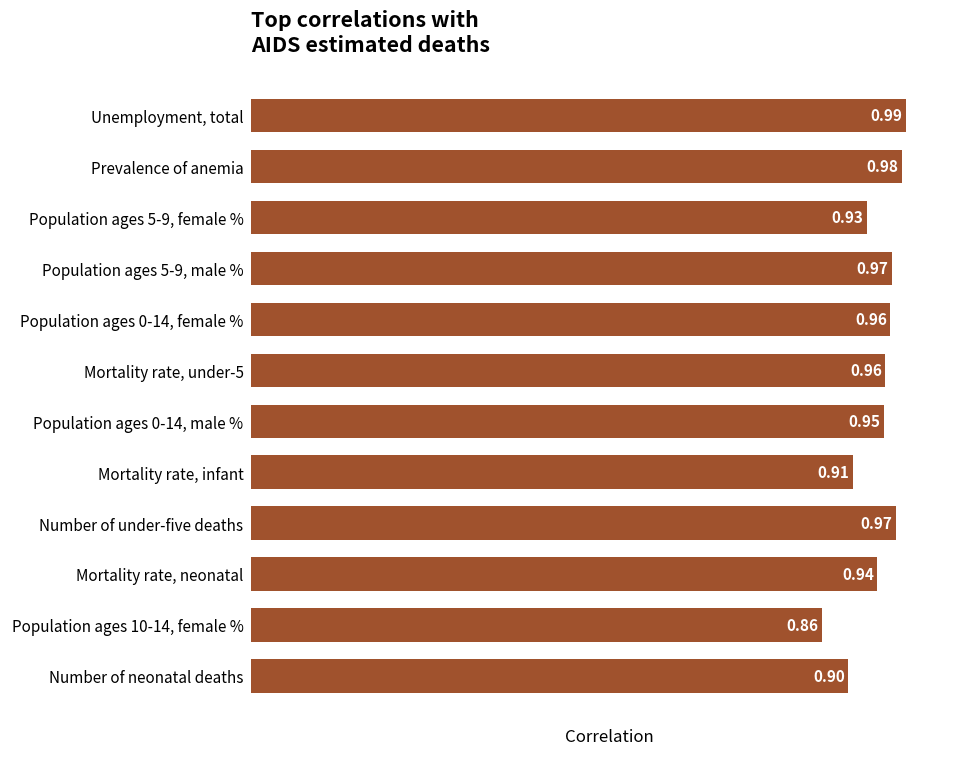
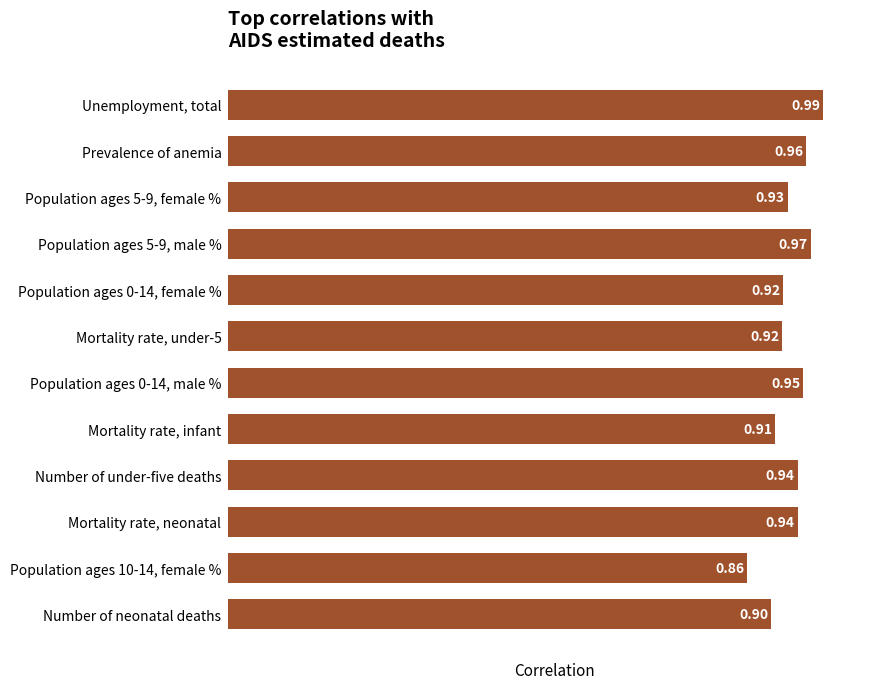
Prevalence of anemia: 0.98 -> 0.96
Population ages 0-14, female %: 0.96 -> 0.92
Mortality rate, under-5: 0.96 -> 0.92
Number of under-five deaths: 0.97 -> 0.94
